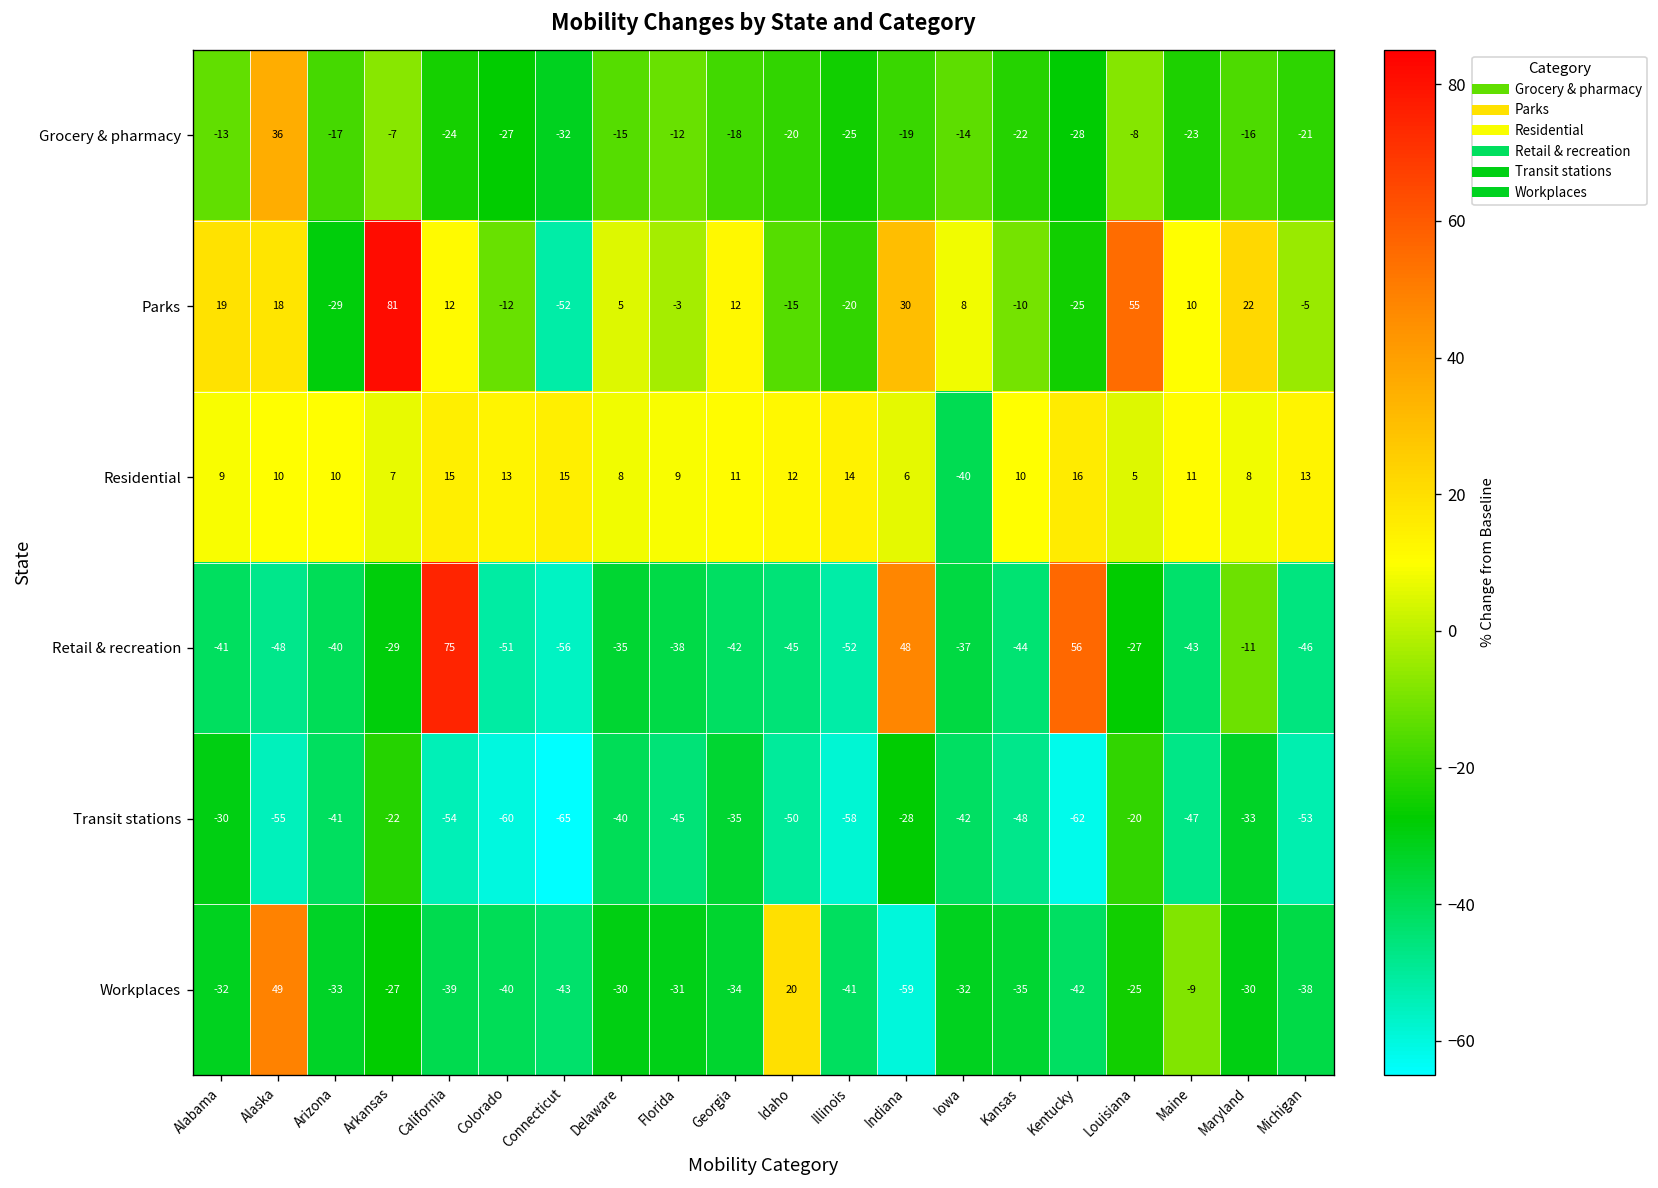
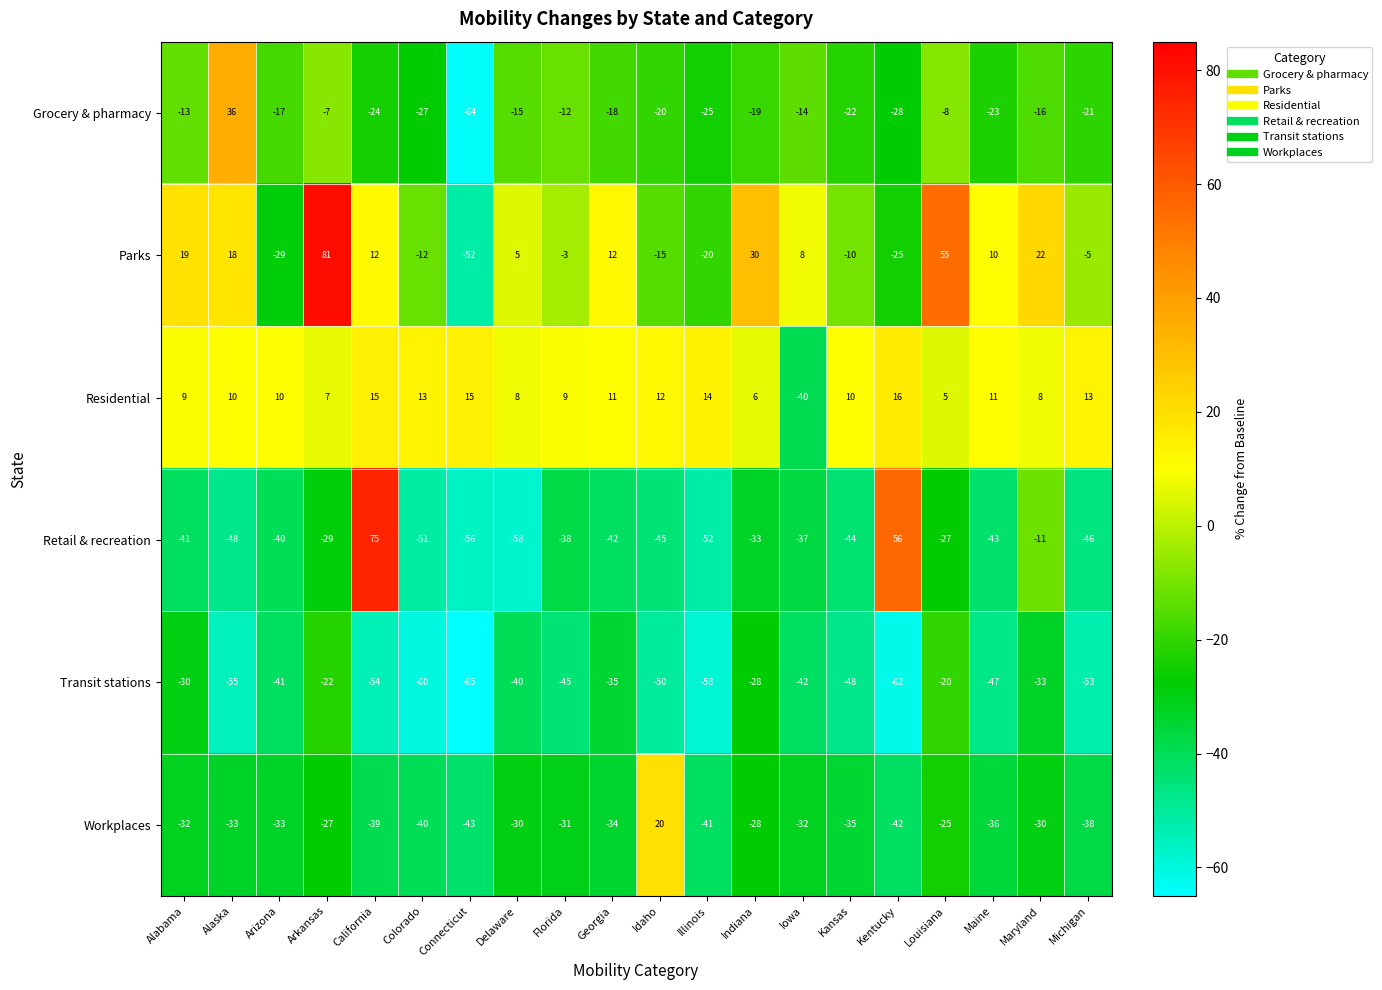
Grocery & pharmacy, Connecticut: -32 -> -64
Retail & recreation, Delaware: -35 -> -58
Retail & recreation, Indiana: 48 -> -33
Workplaces, Alaska: 49 -> -33
Workplaces, Indiana: -59 -> -28
Workplaces, Maine: -9 -> -36
